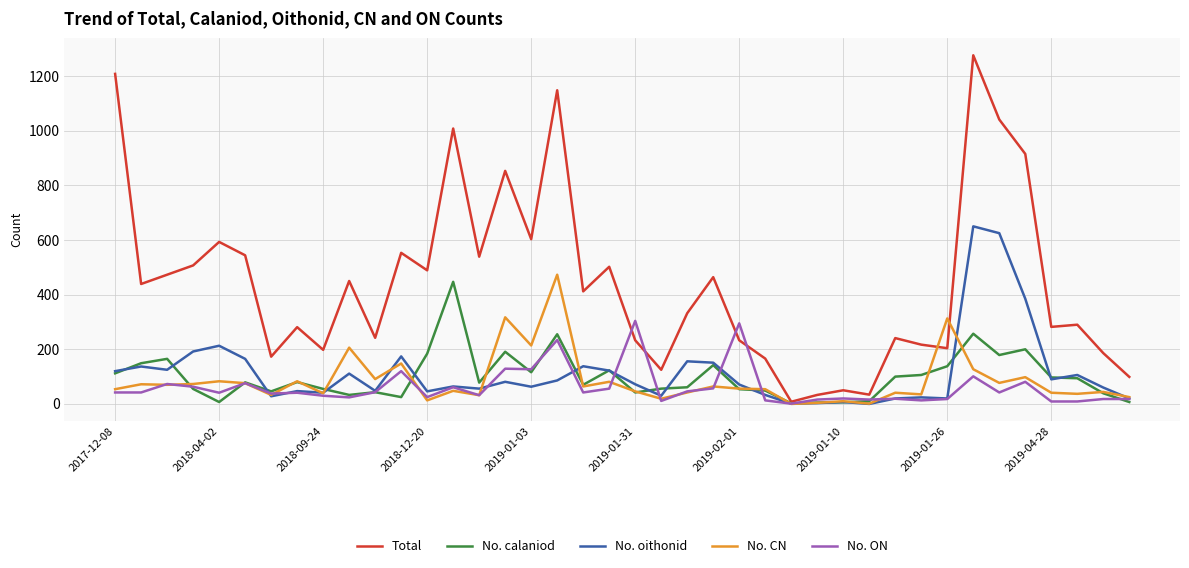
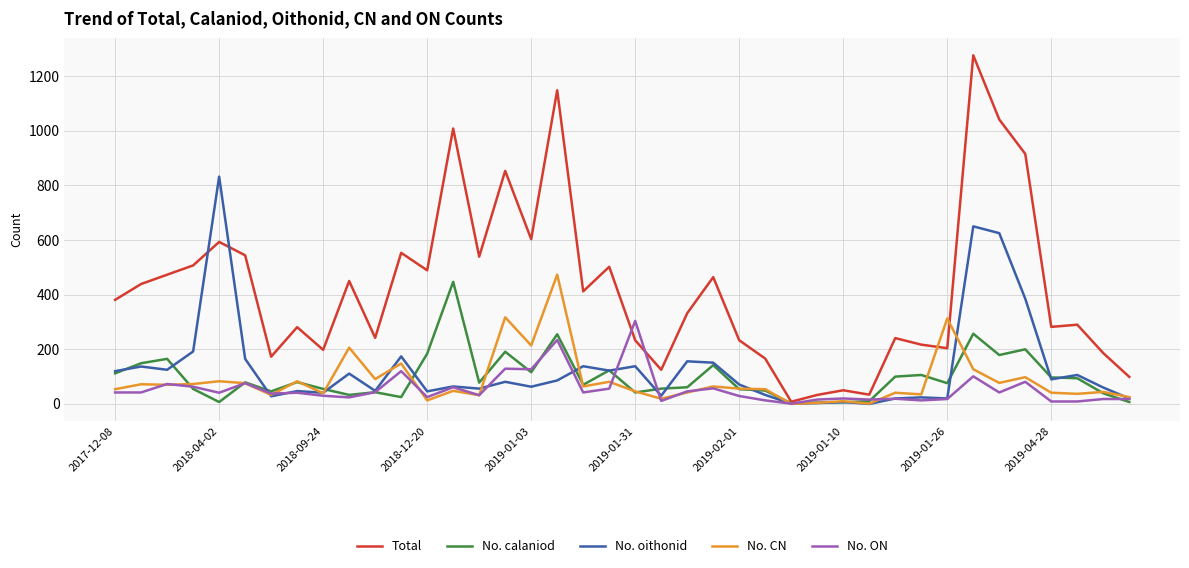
Total, 2017-12-08: 1210 -> 380
No. oithonid, 2018-04-02: 210 -> 830
No. oithonid, 2019-01-31: 70 -> 140
No. ON, 2019-02-01: 300 -> 30
No. calaniod, 2019-01-26: 140 -> 80
